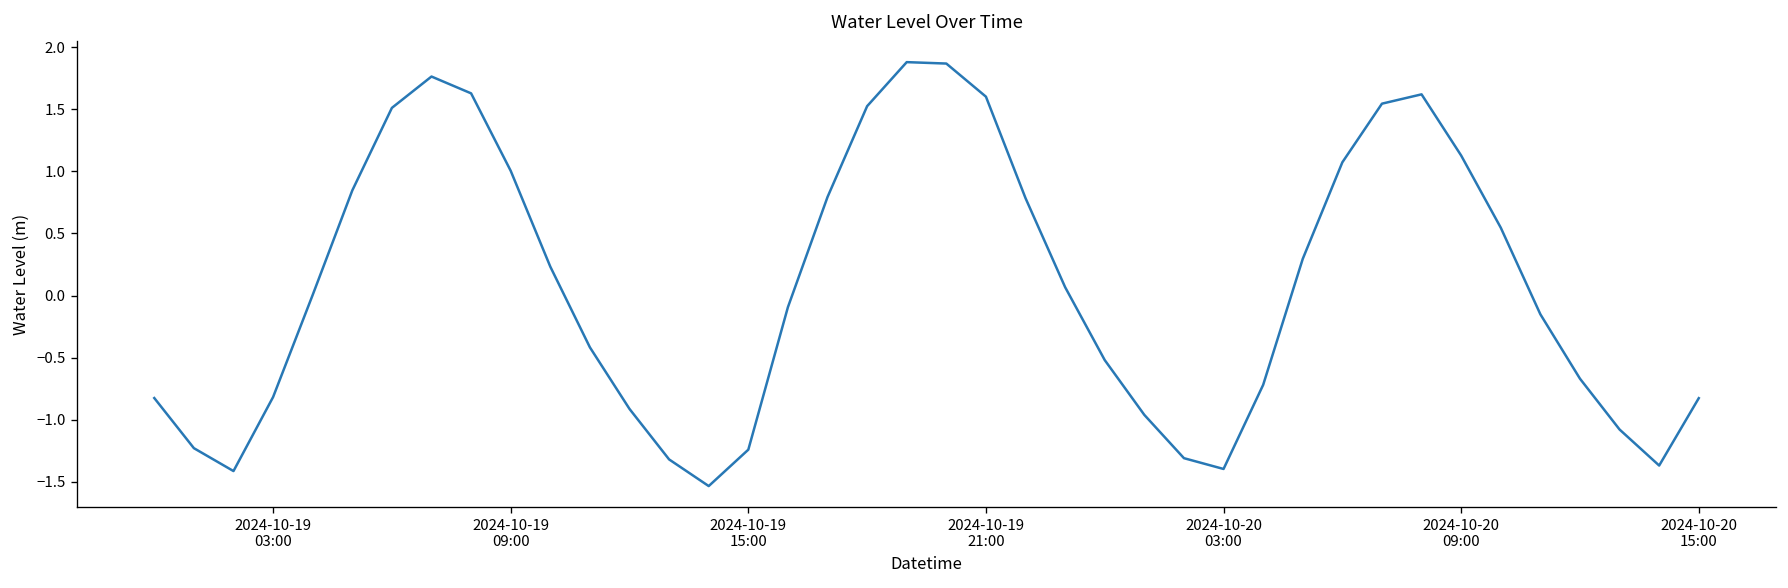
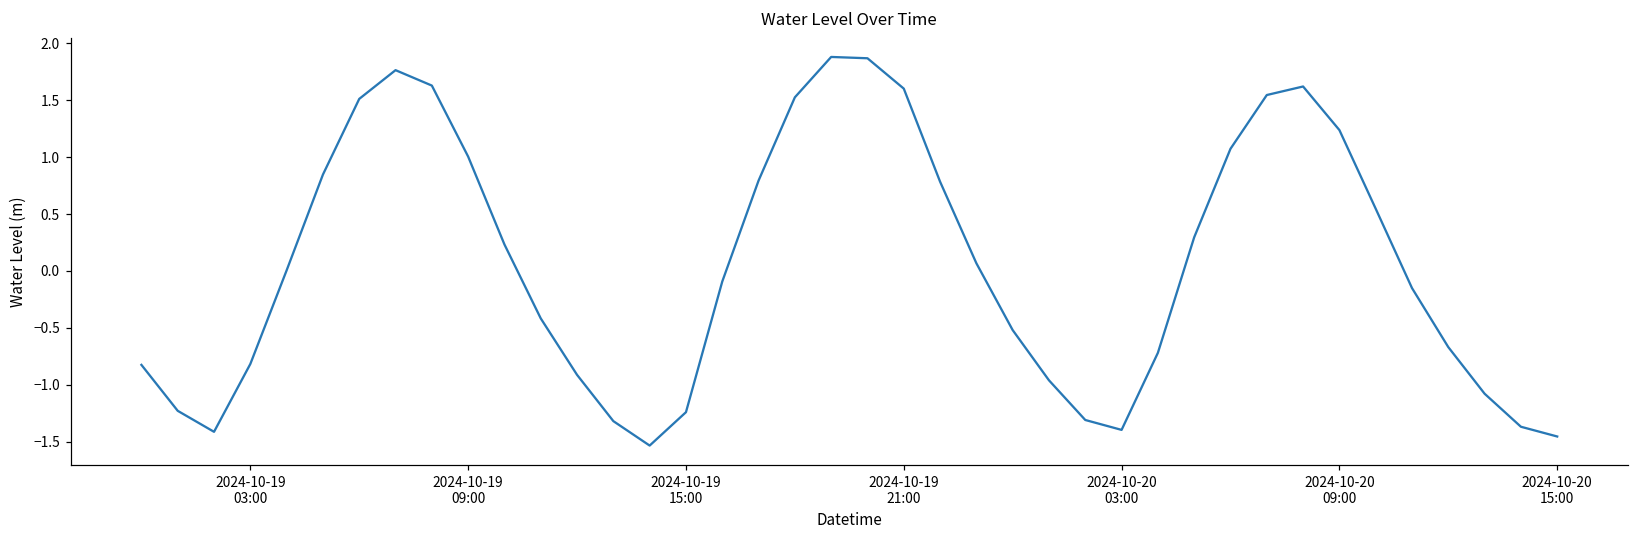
2024-10-20 09:00: 1.13 -> 1.24
2024-10-20 15:00: -0.83 -> -1.45
